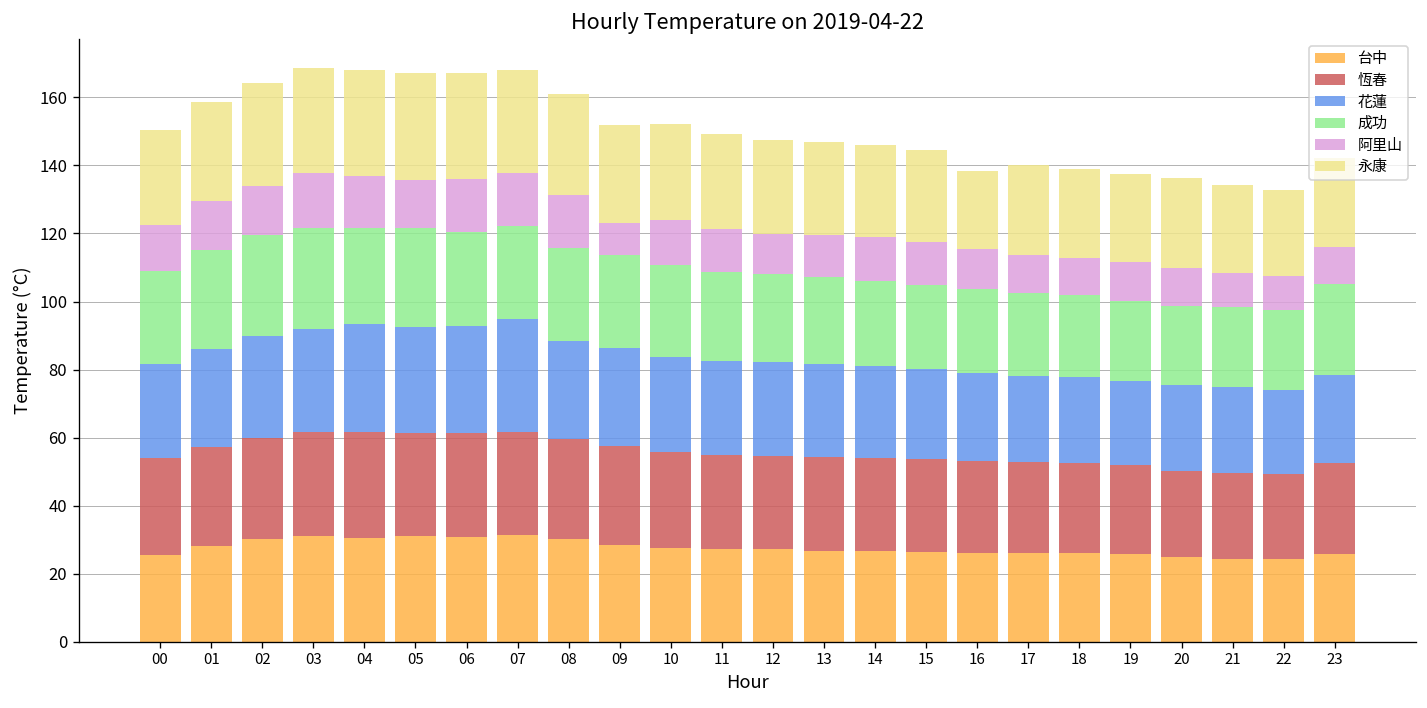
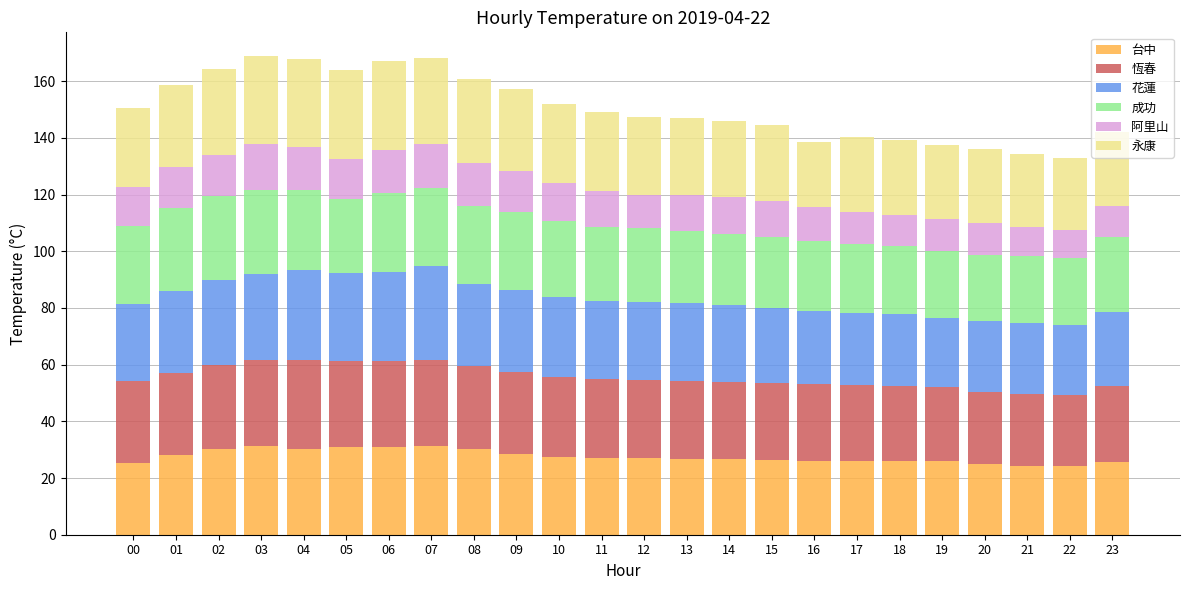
成功, 05: 29 -> 26
阿里山, 09: 9 -> 15
